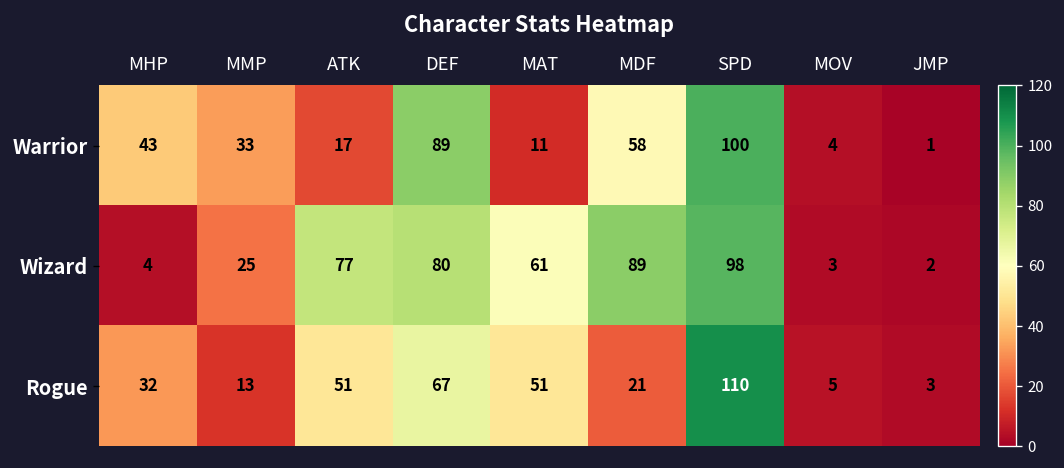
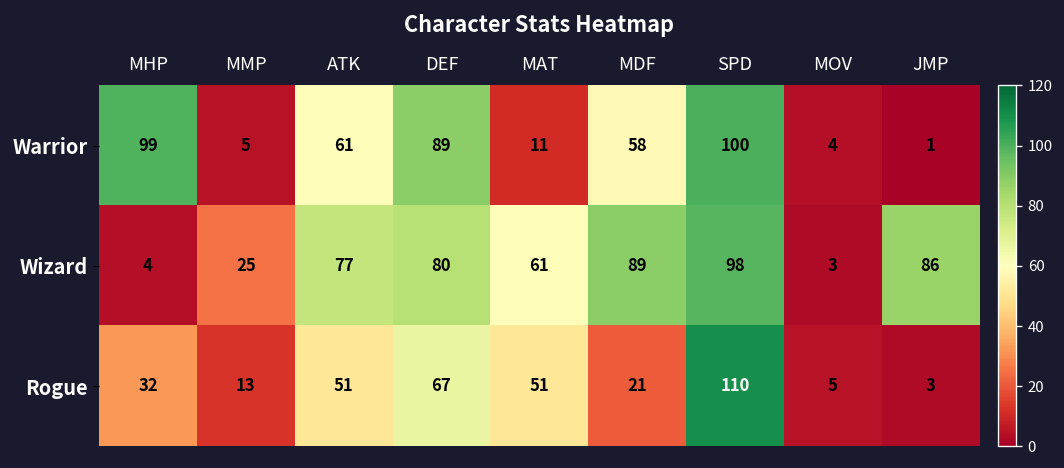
Warrior, MHP: 43 -> 99
Warrior, MMP: 33 -> 5
Warrior, ATK: 17 -> 61
Wizard, JMP: 2 -> 86
